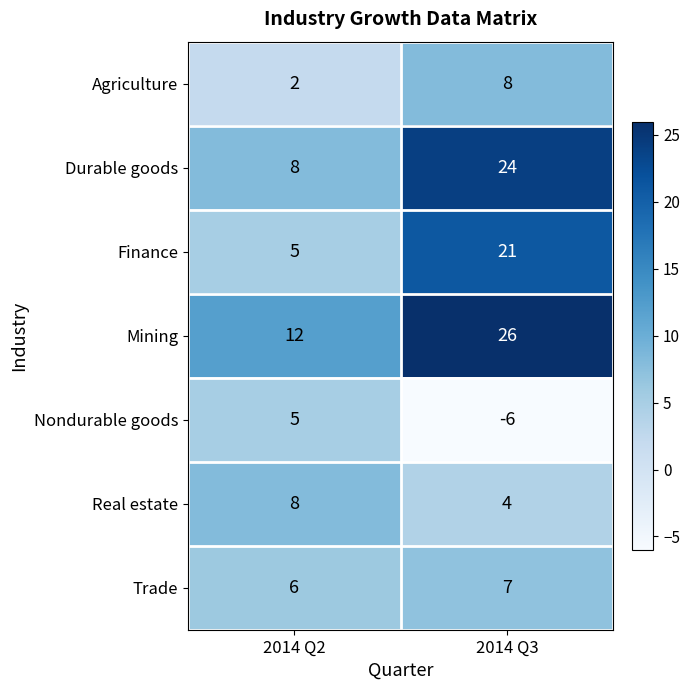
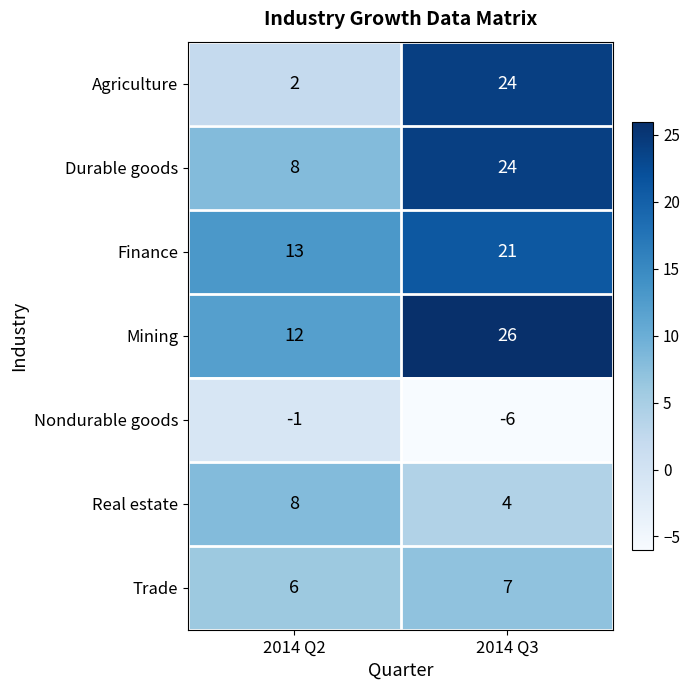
Agriculture, 2014 Q3: 8 -> 24
Finance, 2014 Q2: 5 -> 13
Nondurable goods, 2014 Q2: 5 -> -1
